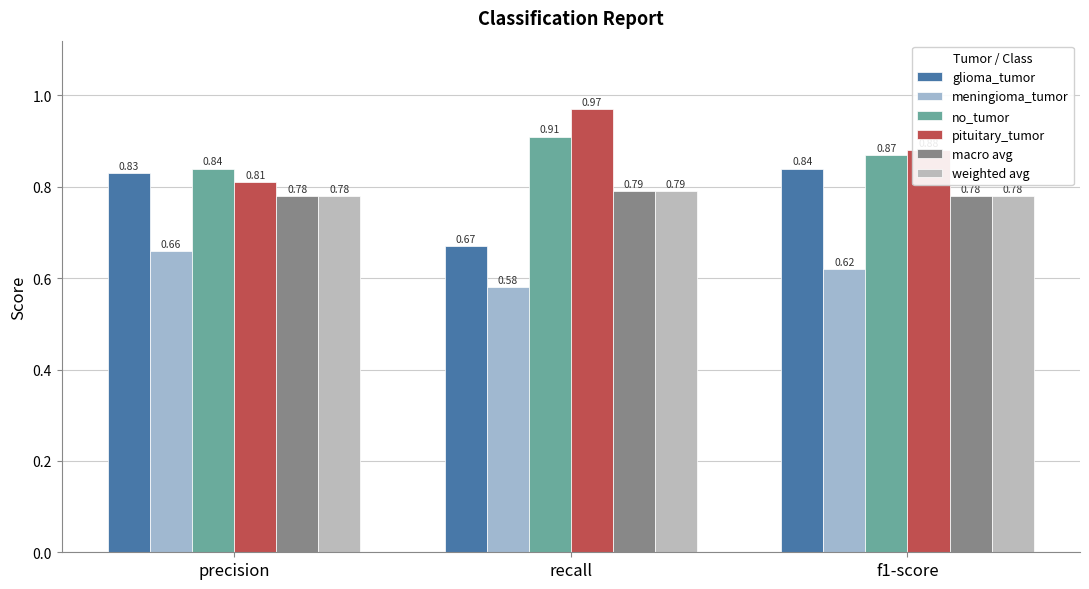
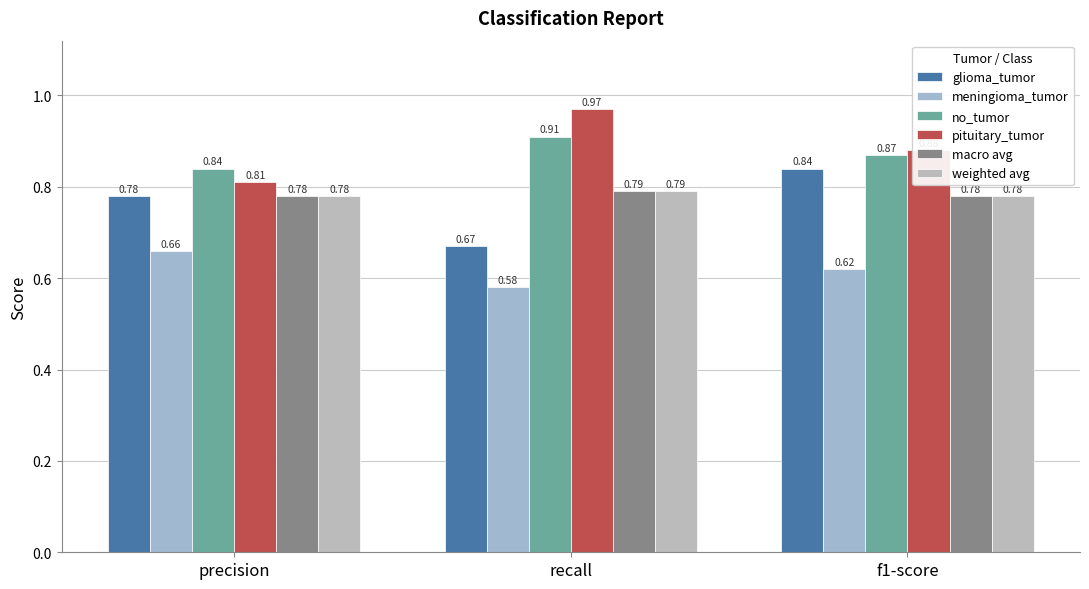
glioma_tumor, precision: 0.83 -> 0.78
